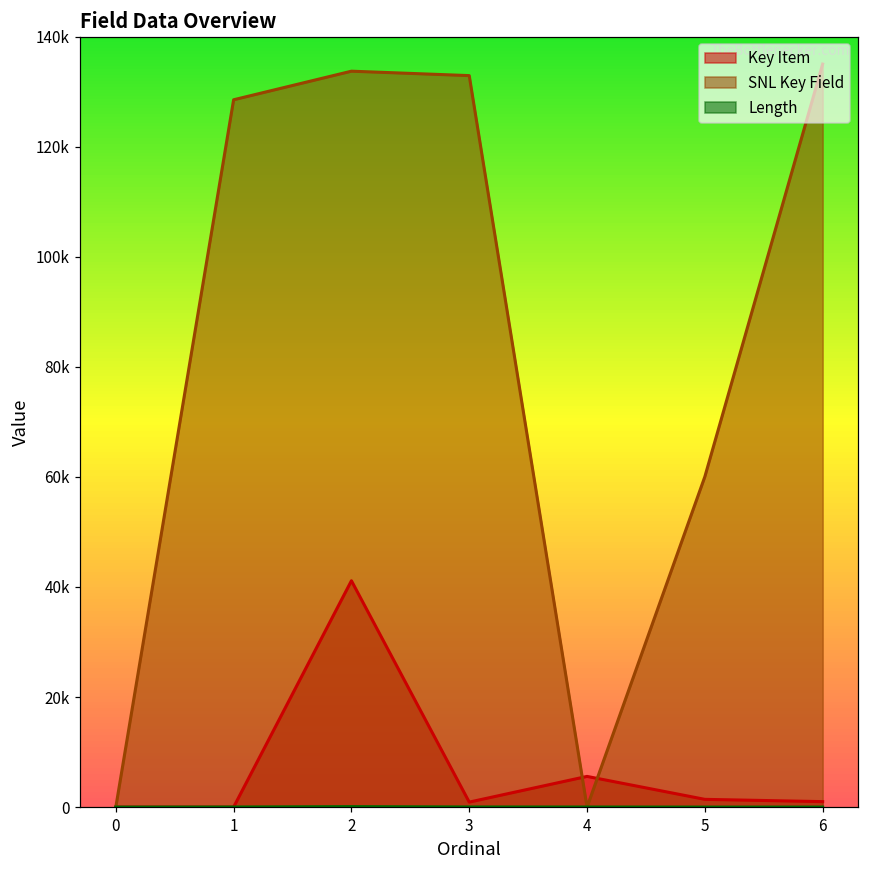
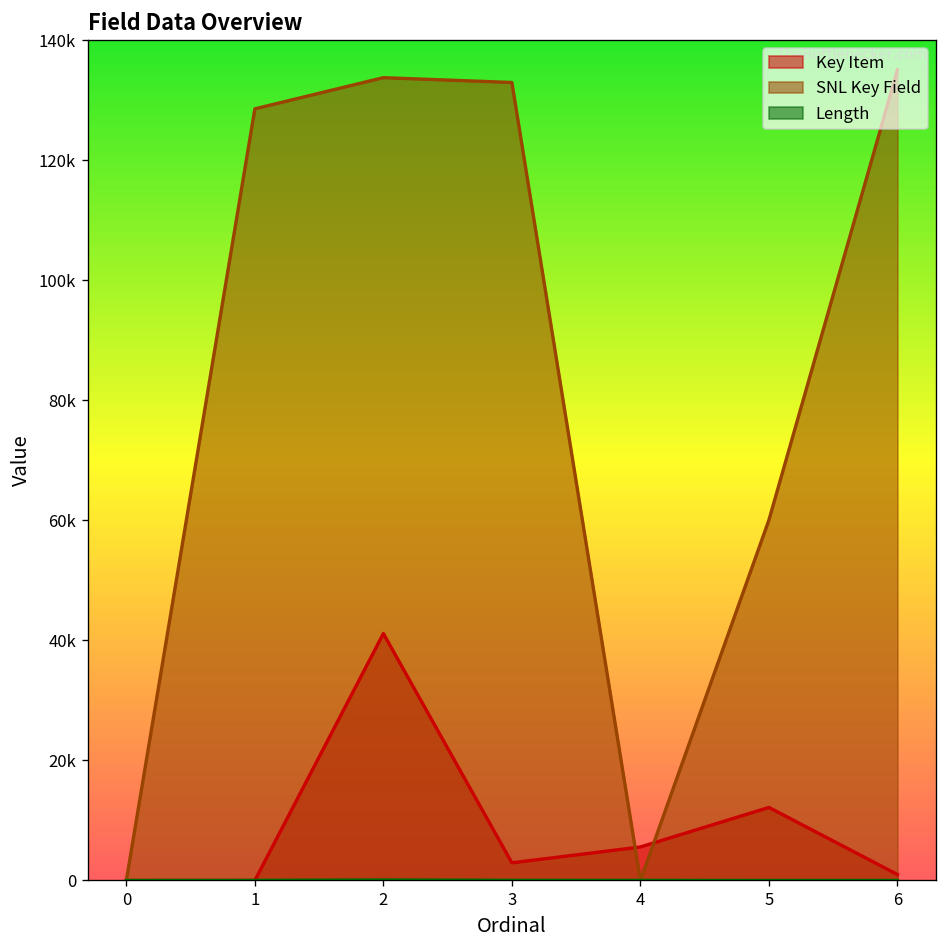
Key Item, 3: 1000 -> 3000
Key Item, 5: 1000 -> 12000
